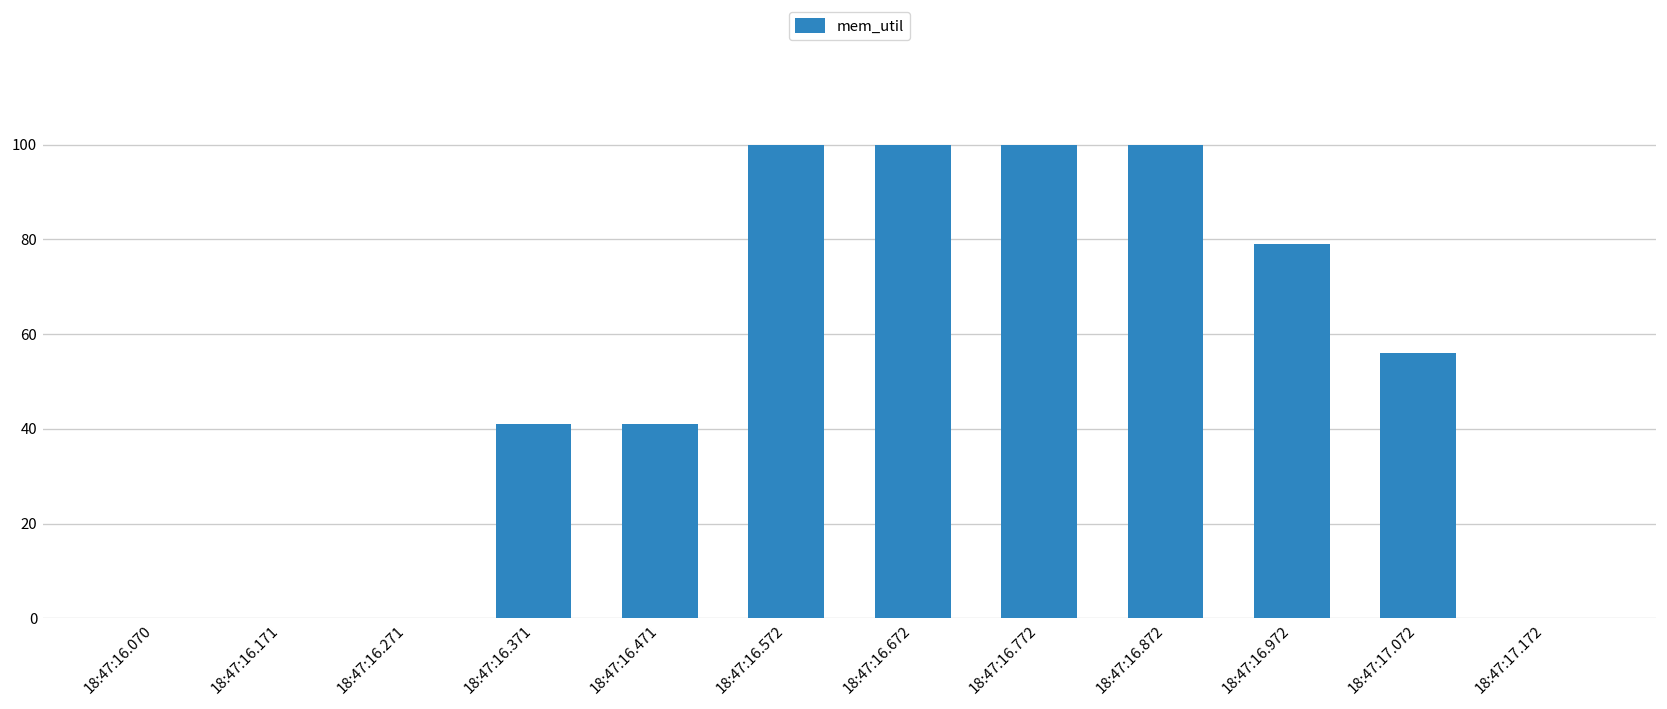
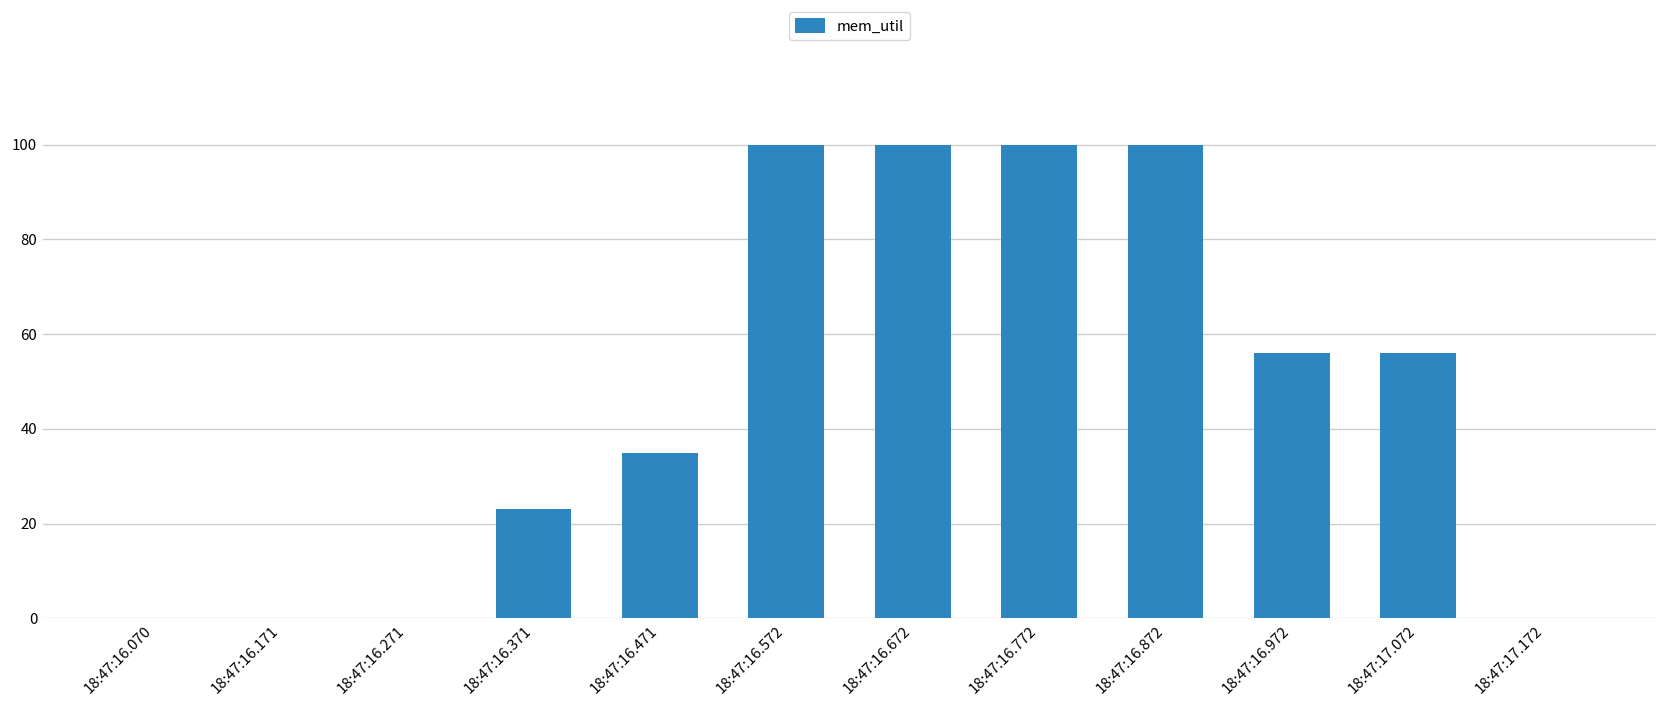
18:47:16.371: 41 -> 23
18:47:16.471: 41 -> 35
18:47:16.972: 79 -> 56
